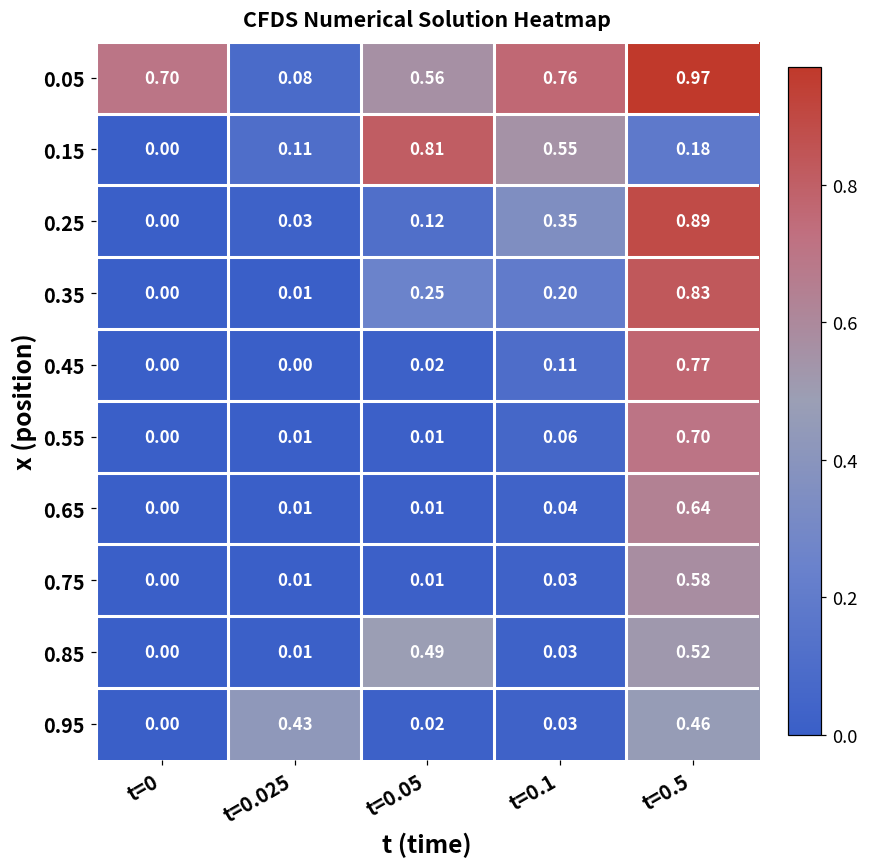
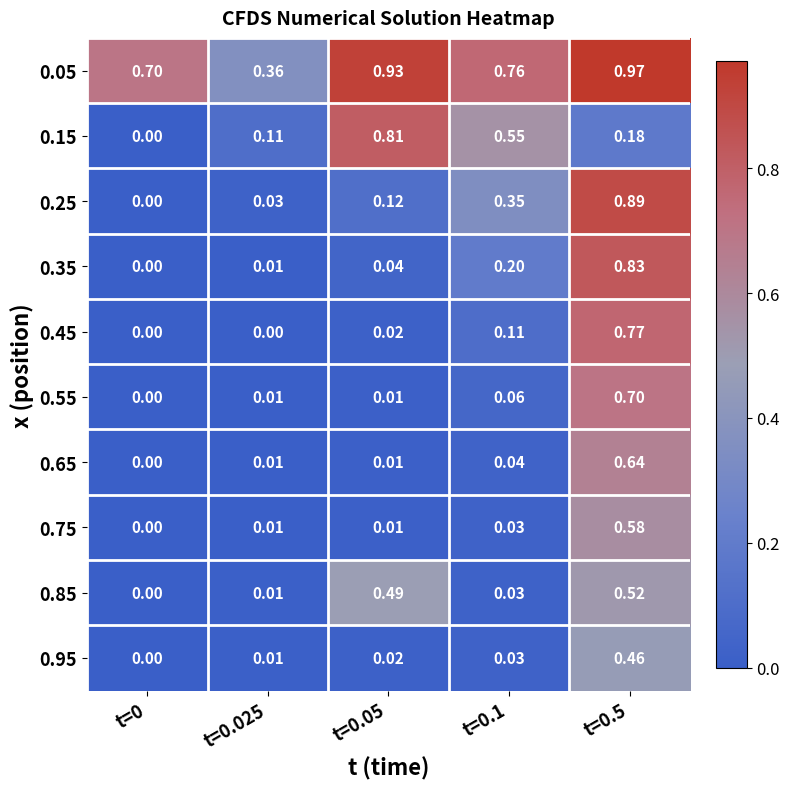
0.05, t=0.025: 0.08 -> 0.36
0.05, t=0.05: 0.56 -> 0.93
0.35, t=0.05: 0.25 -> 0.04
0.95, t=0.025: 0.43 -> 0.01
